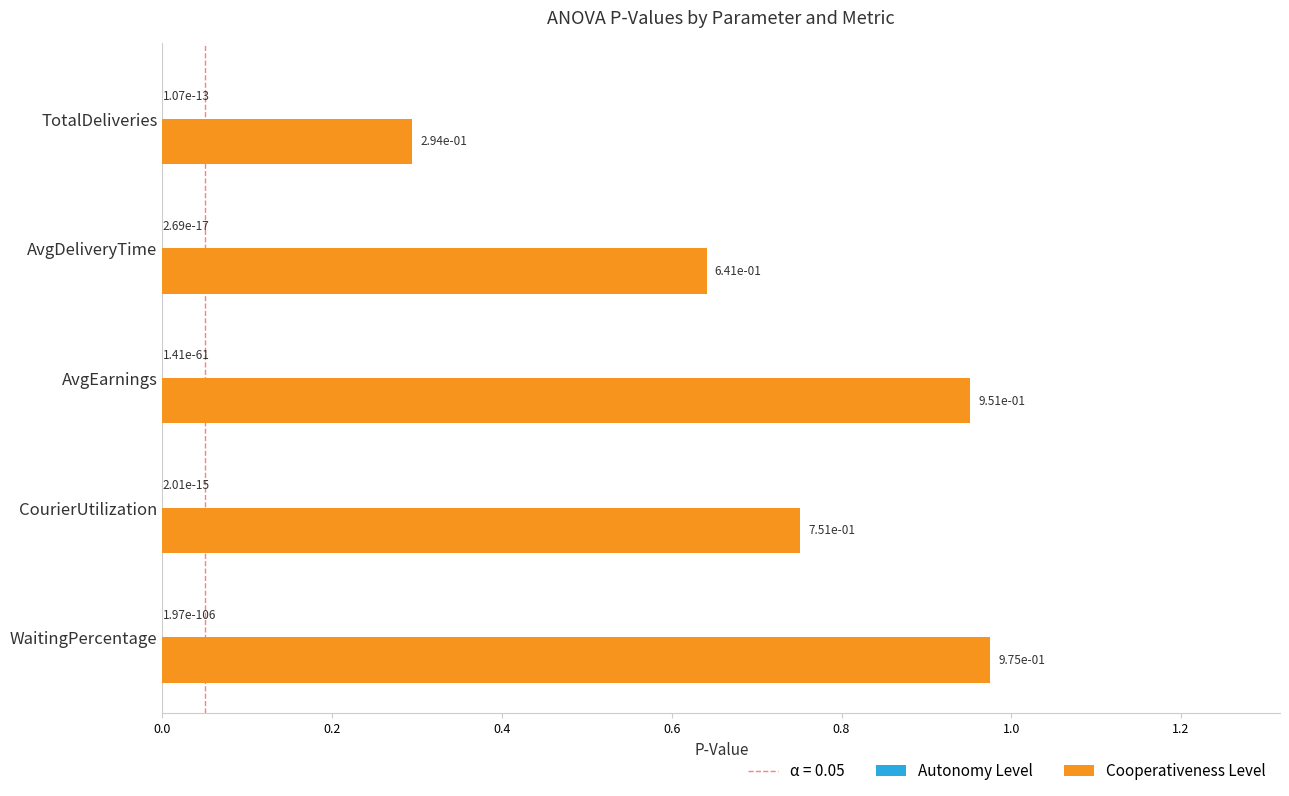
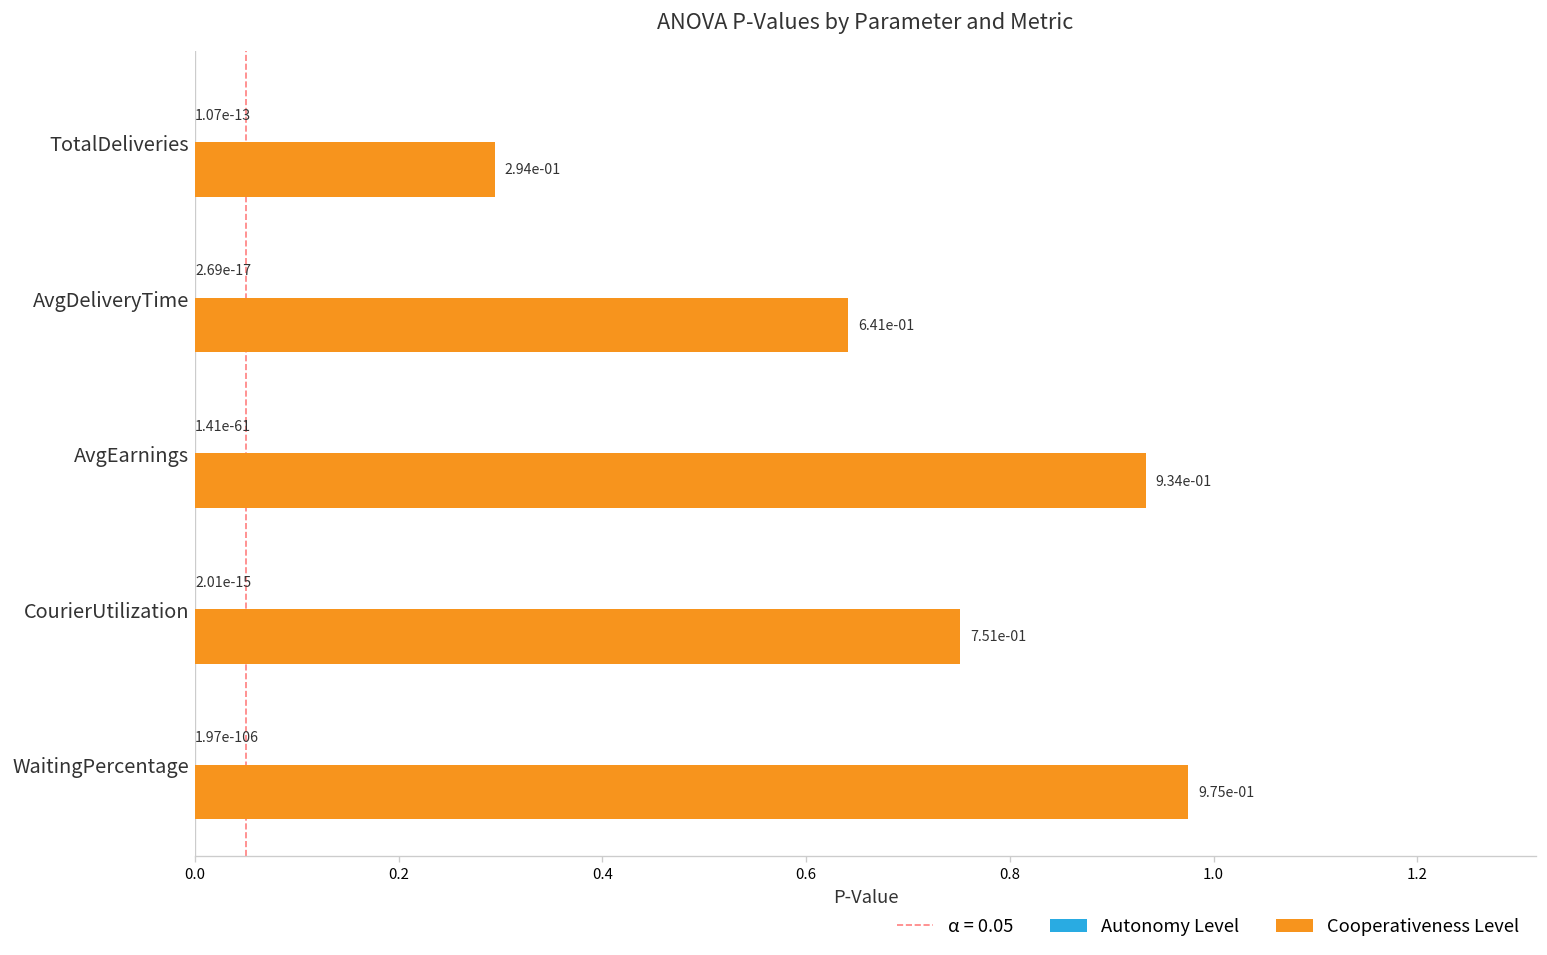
Cooperativeness Level, AvgEarnings: 9.51e-01 -> 9.34e-01
